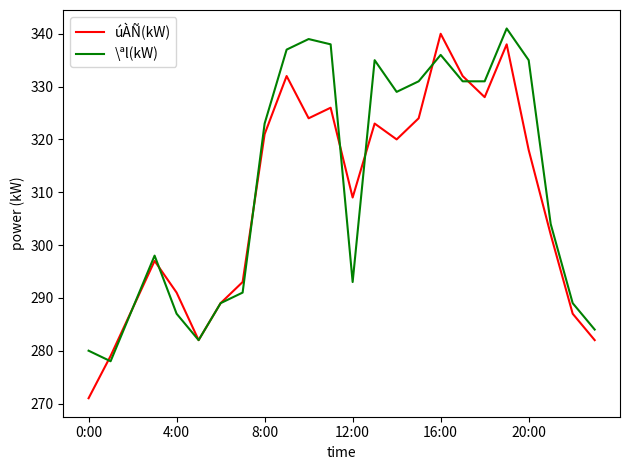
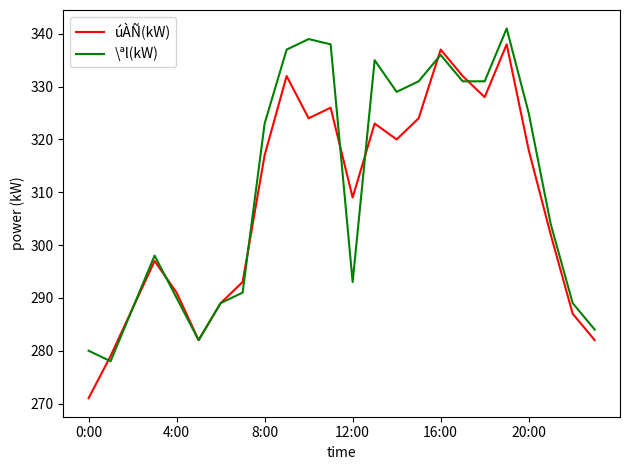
\ªl(kW), 4:00: 287 -> 290
úÀÑ(kW), 8:00: 321 -> 317
úÀÑ(kW), 16:00: 340 -> 337
\ªl(kW), 20:00: 335 -> 325
